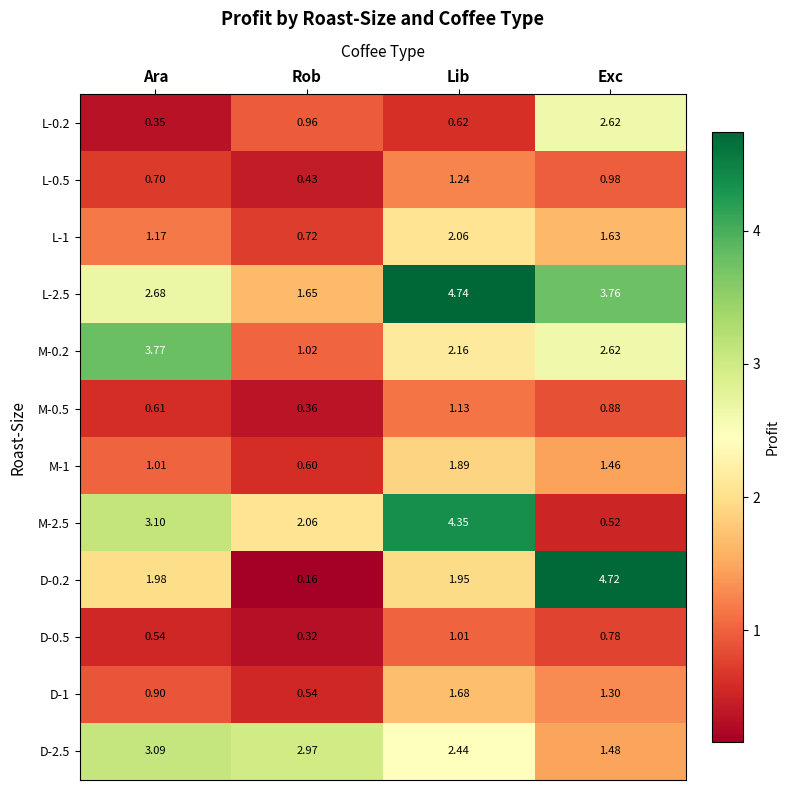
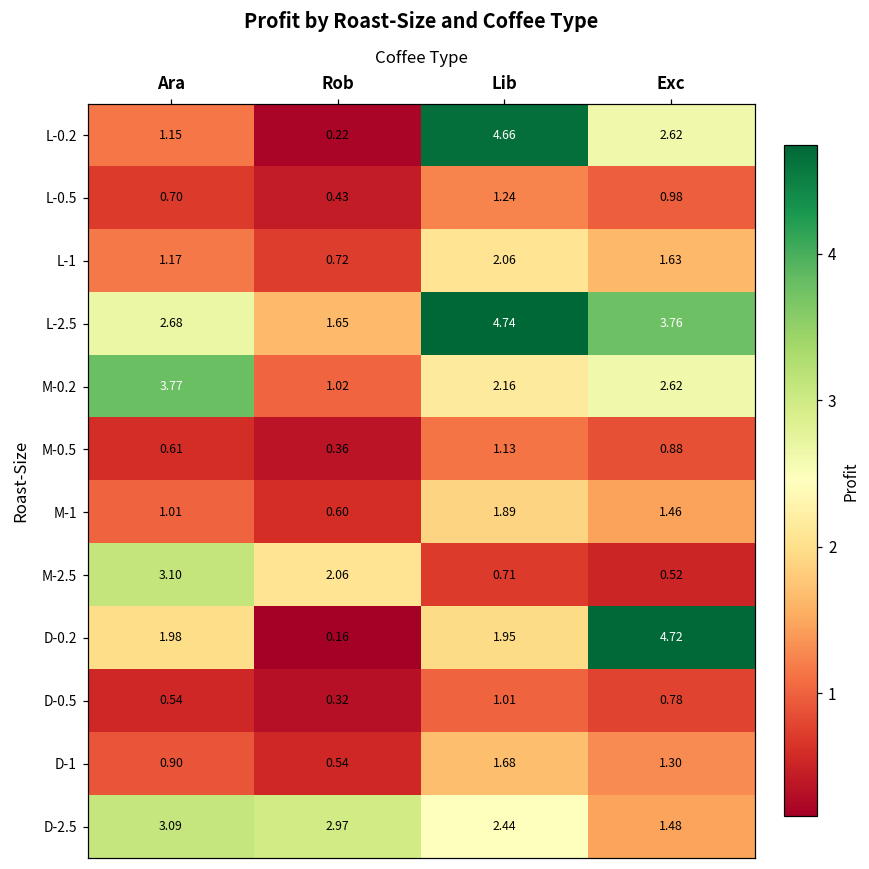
L-0.2, Ara: 0.35 -> 1.15
L-0.2, Rob: 0.96 -> 0.22
L-0.2, Lib: 0.62 -> 4.66
M-2.5, Lib: 4.35 -> 0.71
